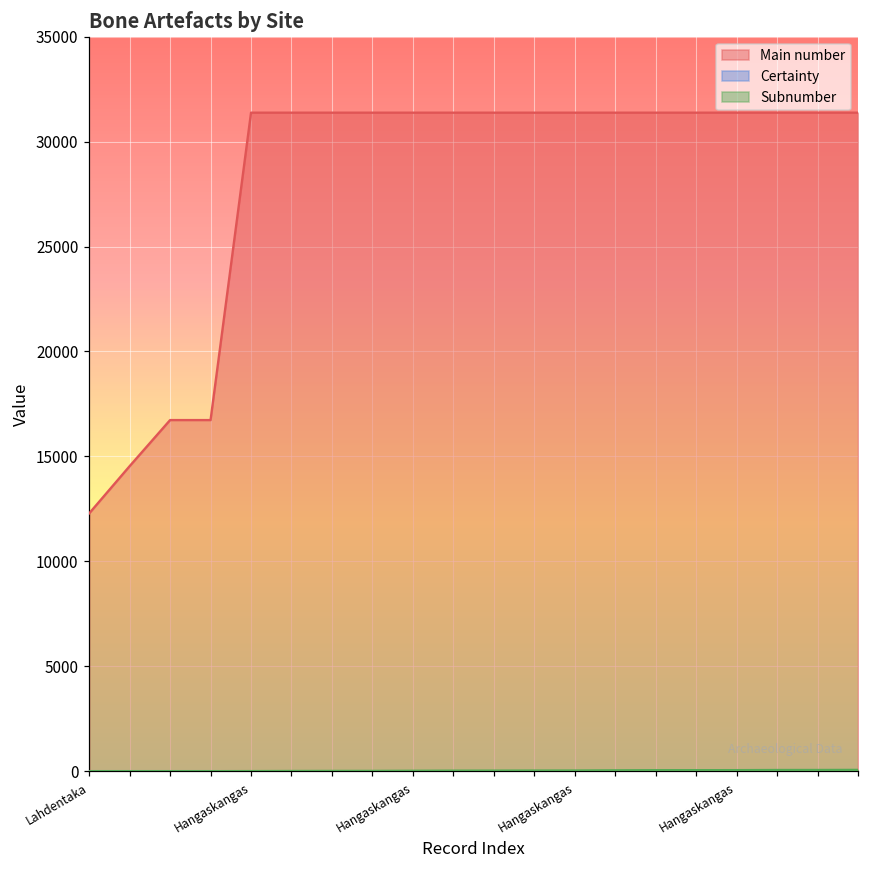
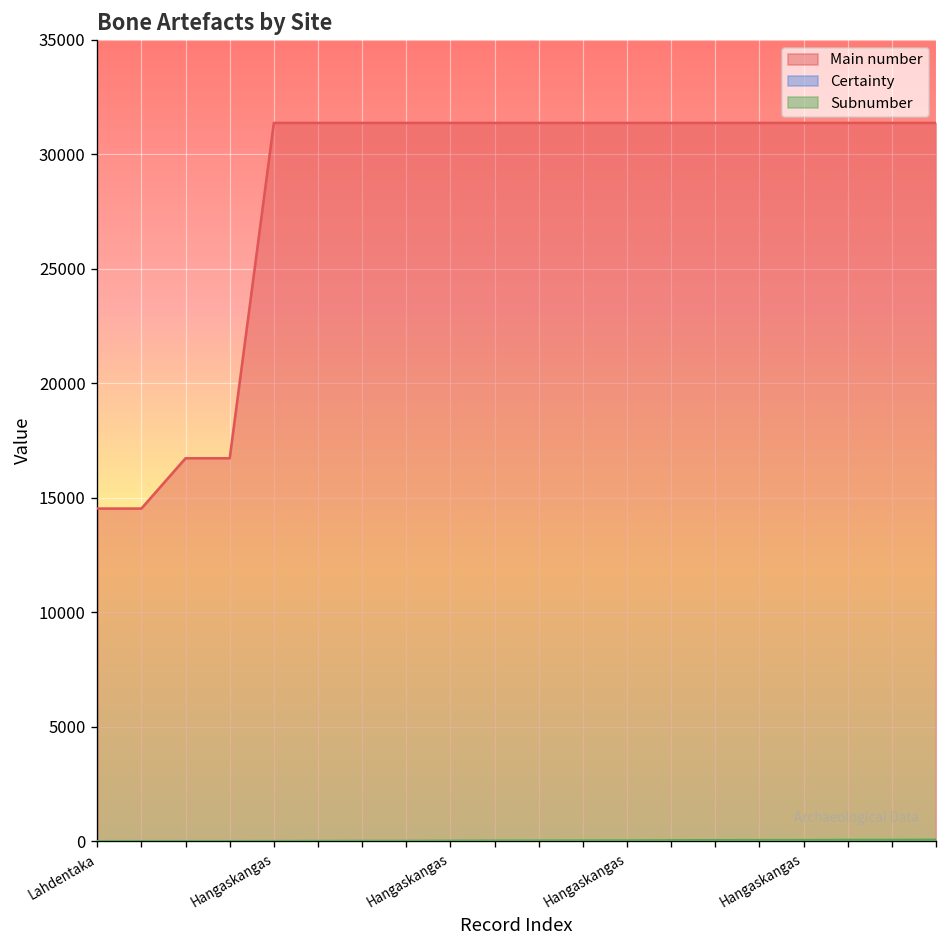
Main number, Lahdentaka: 12300 -> 14500
